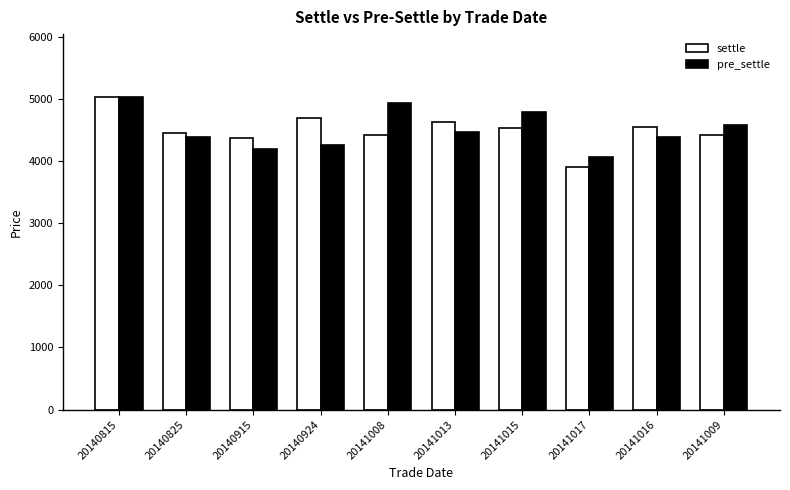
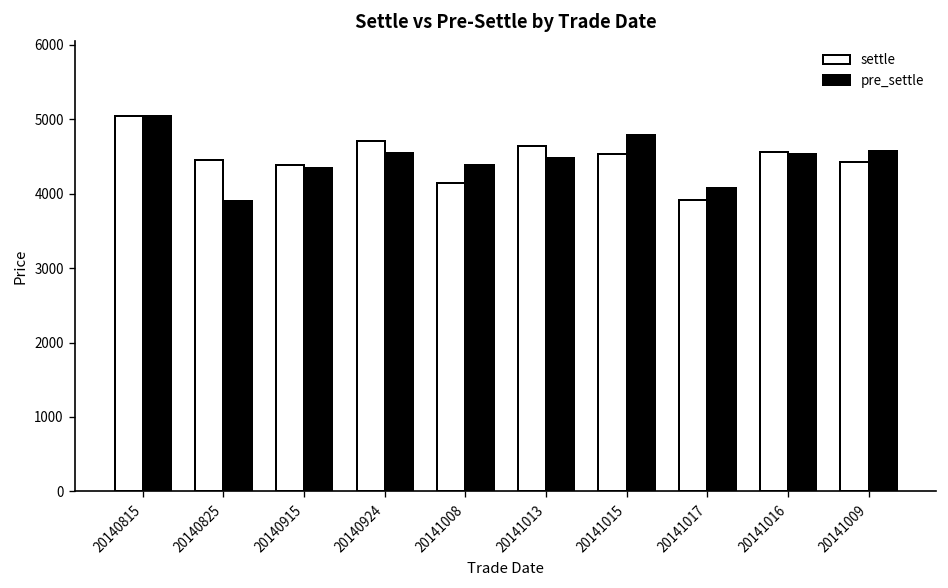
pre_settle, 20140825: 4400 -> 3900
pre_settle, 20140915: 4200 -> 4300
pre_settle, 20140924: 4300 -> 4500
settle, 20141008: 4400 -> 4100
pre_settle, 20141008: 4900 -> 4400
pre_settle, 20141016: 4400 -> 4500
